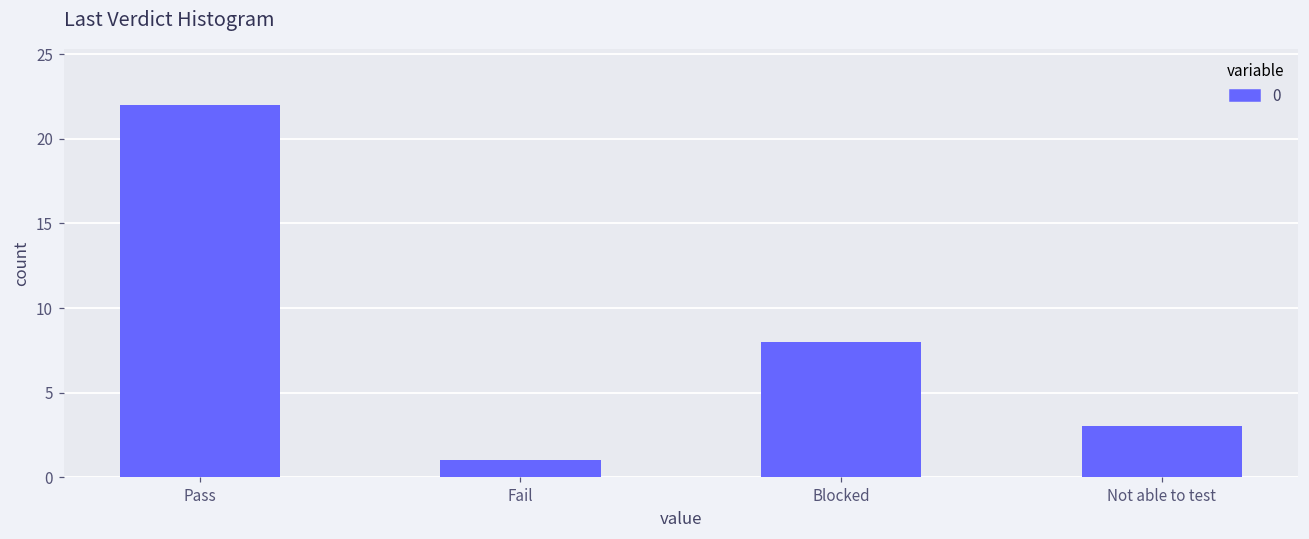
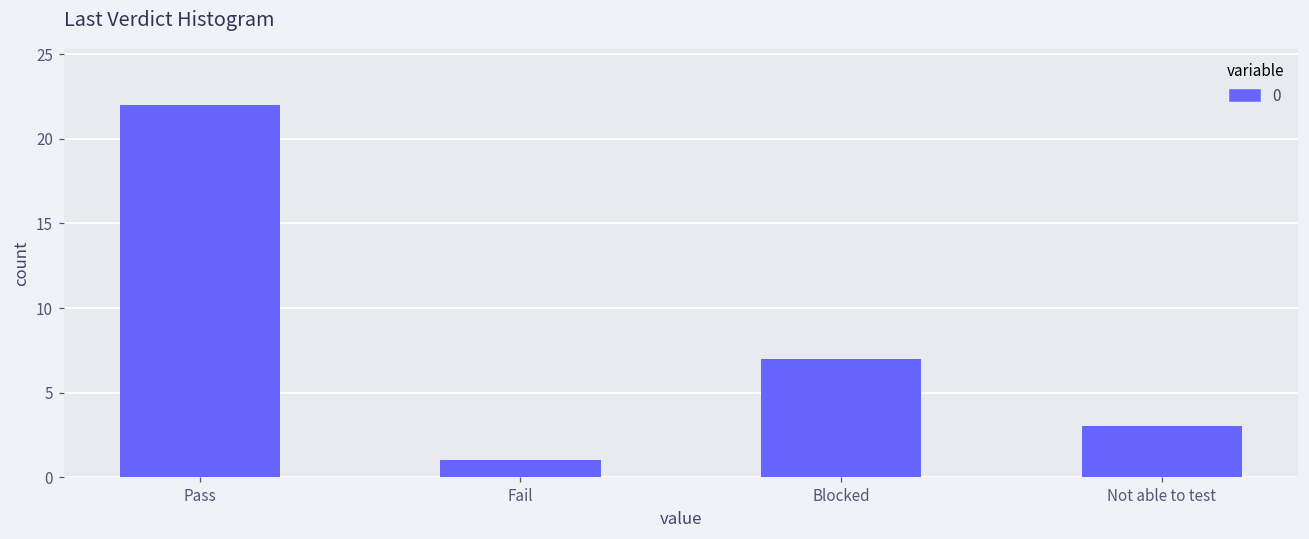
Blocked: 8 -> 7
